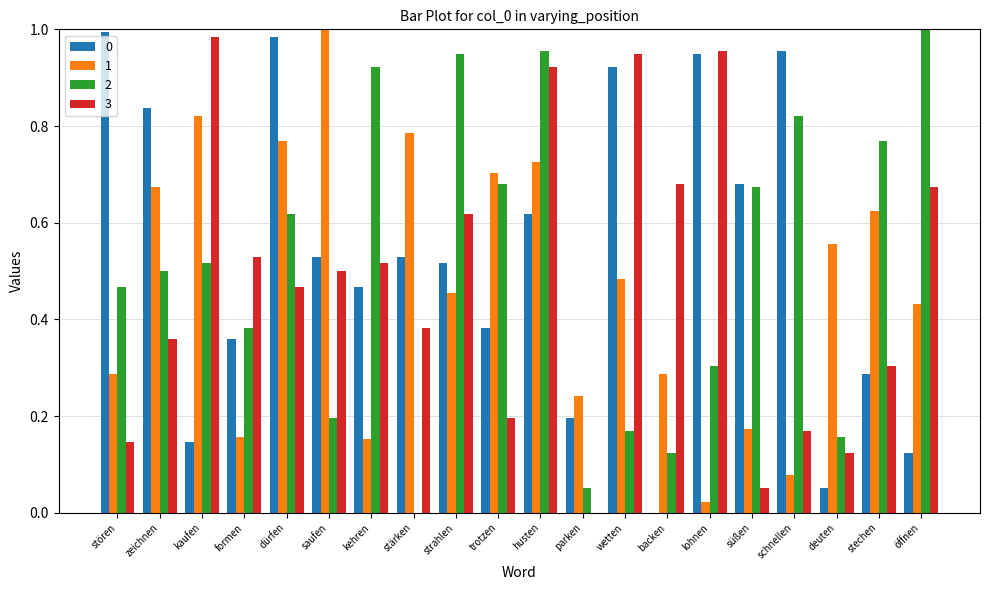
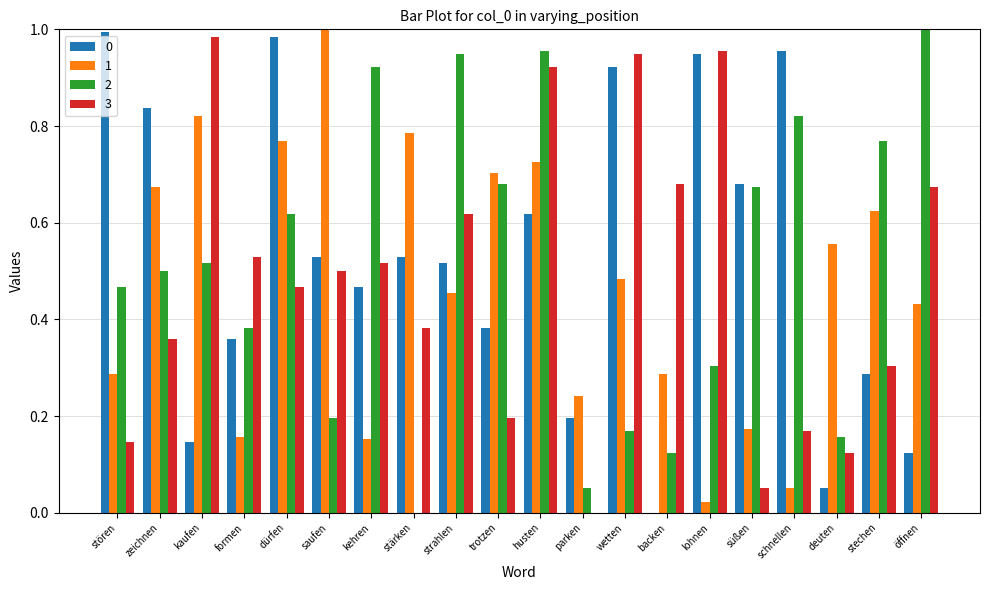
1, schnellen: 0.08 -> 0.05
